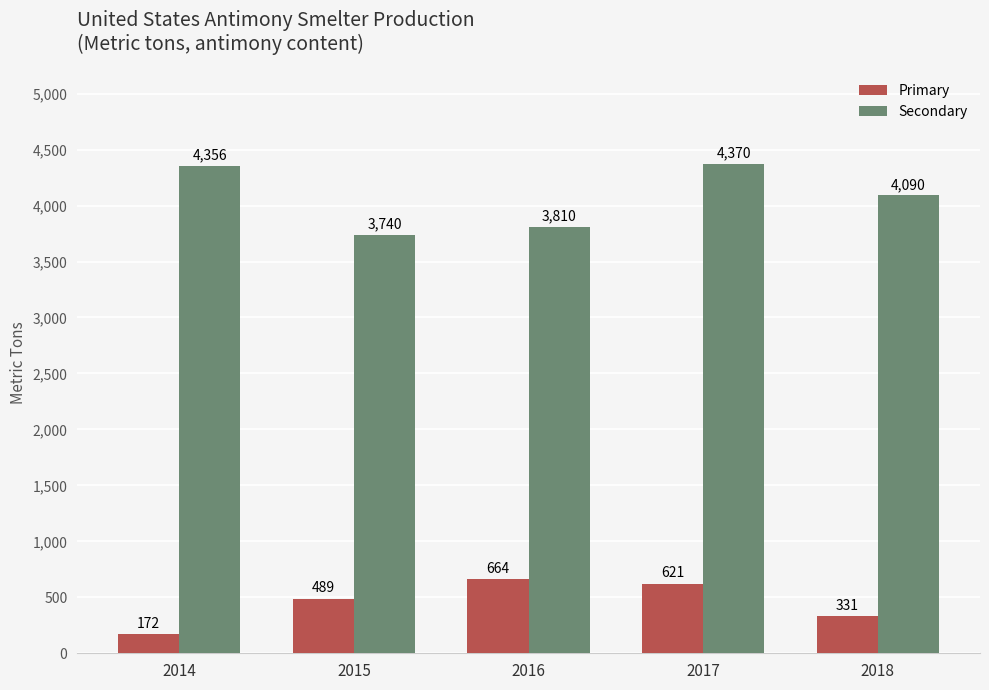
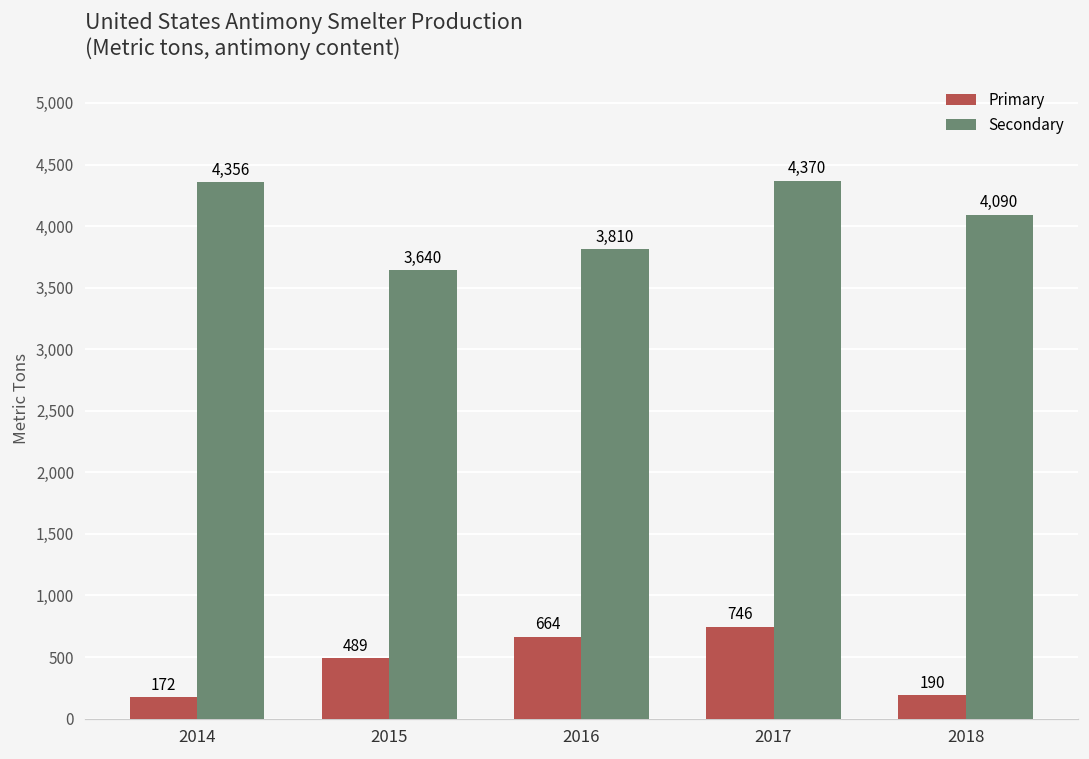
Secondary, 2015: 3,740 -> 3,640
Primary, 2017: 621 -> 746
Primary, 2018: 331 -> 190
